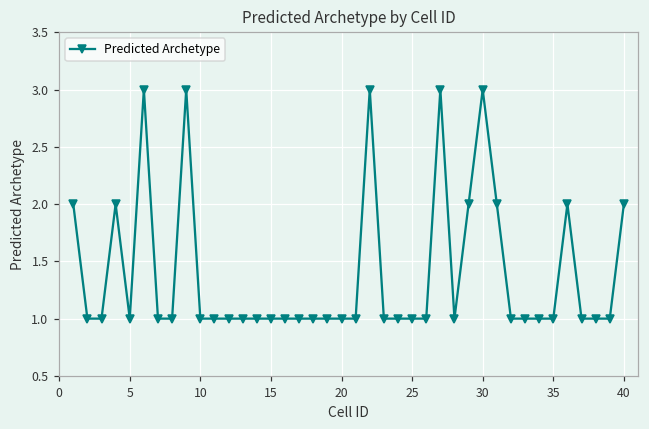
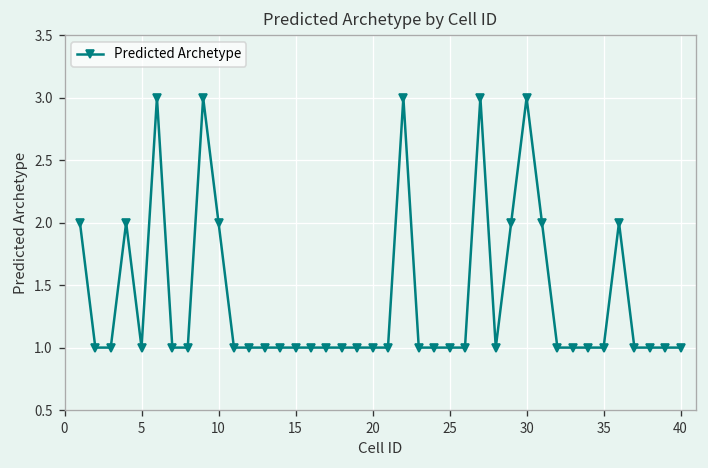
10: 1 -> 2
40: 2 -> 1
